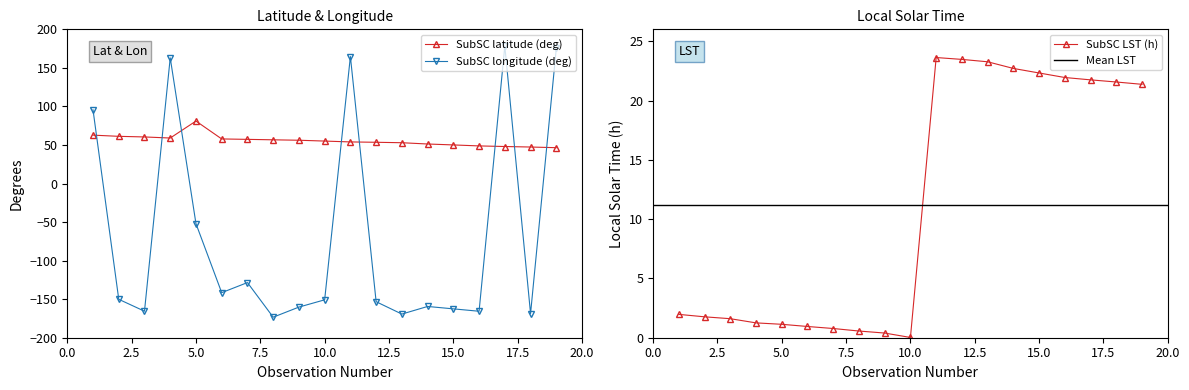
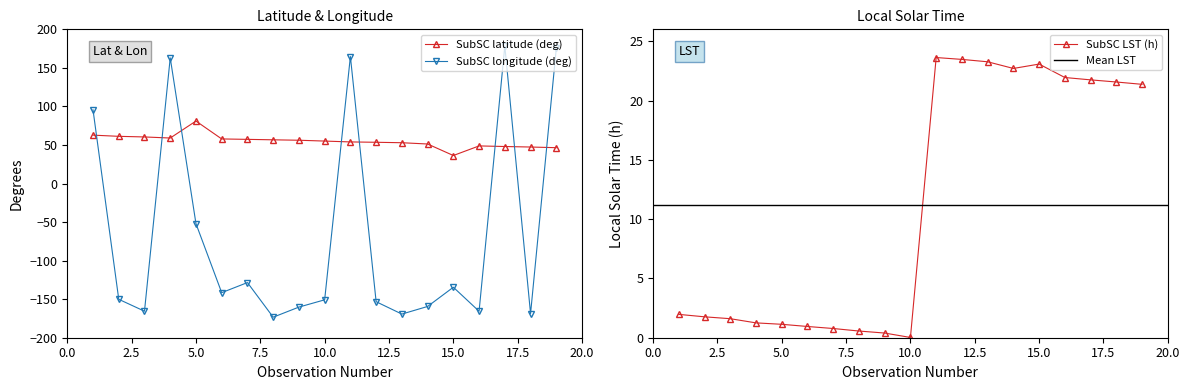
Latitude & Longitude, SubSC latitude (deg), 15.0: 50 -> 40
Latitude & Longitude, SubSC longitude (deg), 15.0: -160 -> -130
Local Solar Time, 15.0: 22.3 -> 23.1
